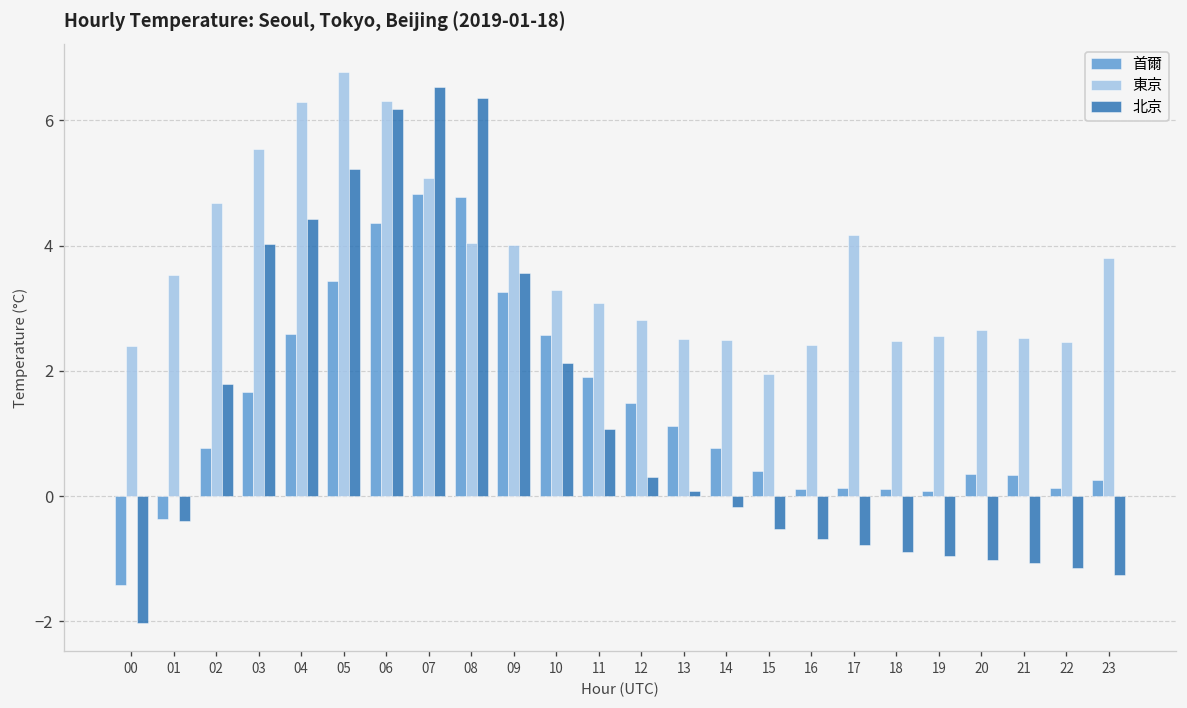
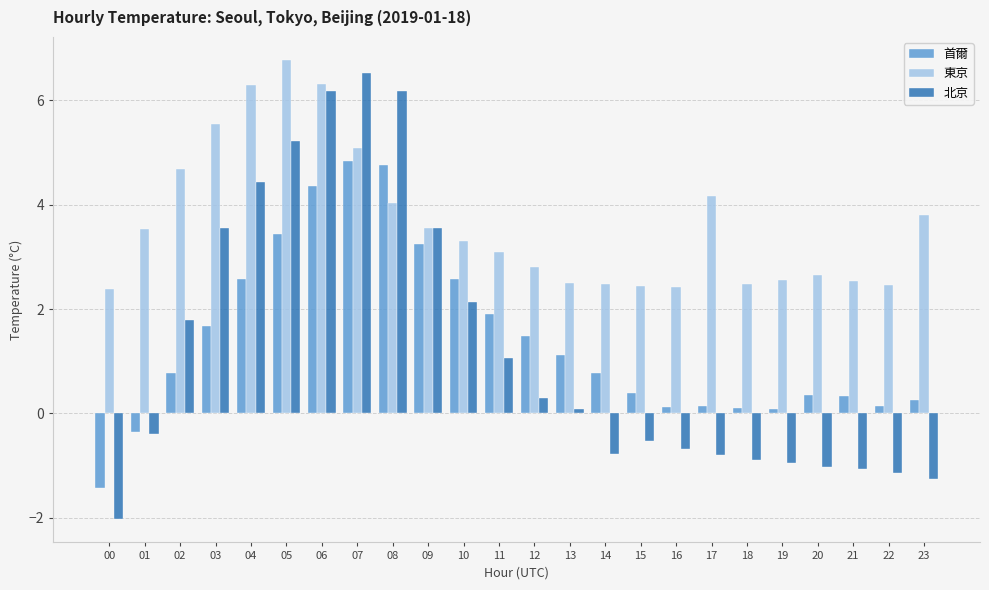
北京, 03: 4.0 -> 3.5
北京, 08: 6.4 -> 6.2
東京, 09: 4.0 -> 3.5
北京, 14: -0.2 -> -0.8
東京, 15: 2.0 -> 2.4
